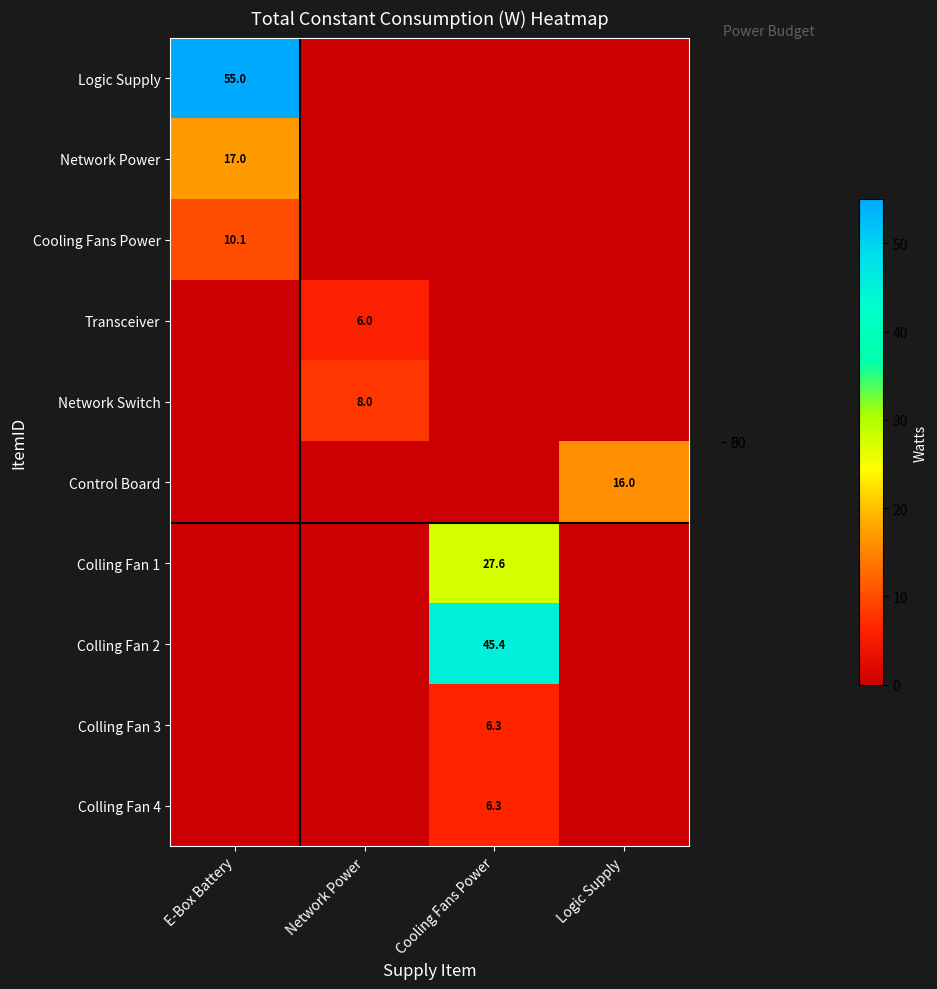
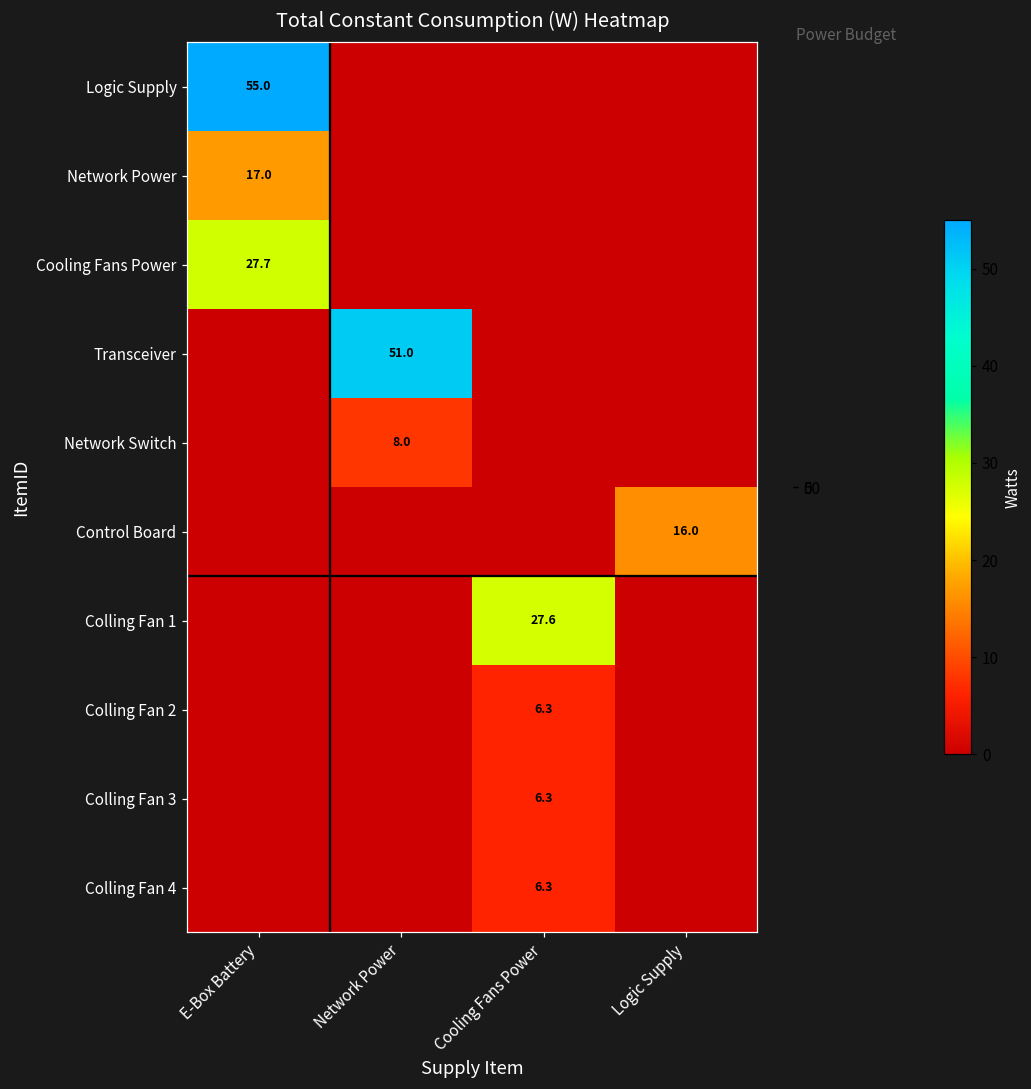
Cooling Fans Power, E-Box Battery: 10.1 -> 27.7
Transceiver, Network Power: 6.0 -> 51.0
Colling Fan 2, Cooling Fans Power: 45.4 -> 6.3
